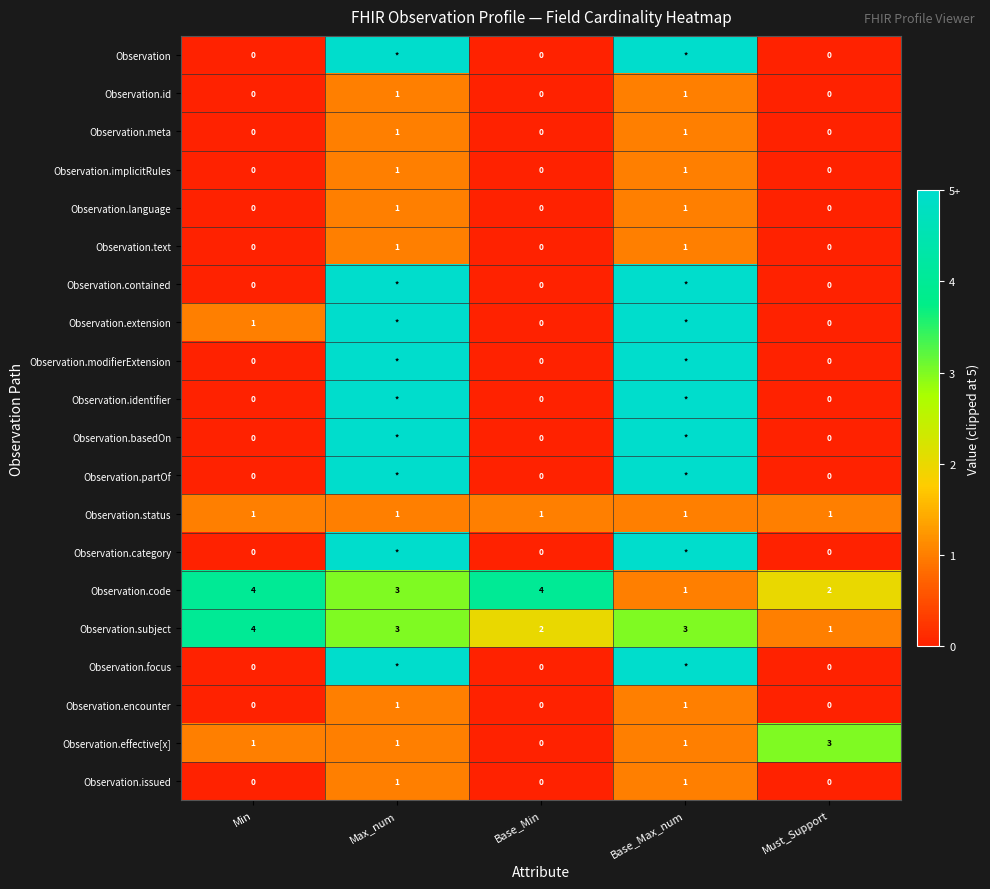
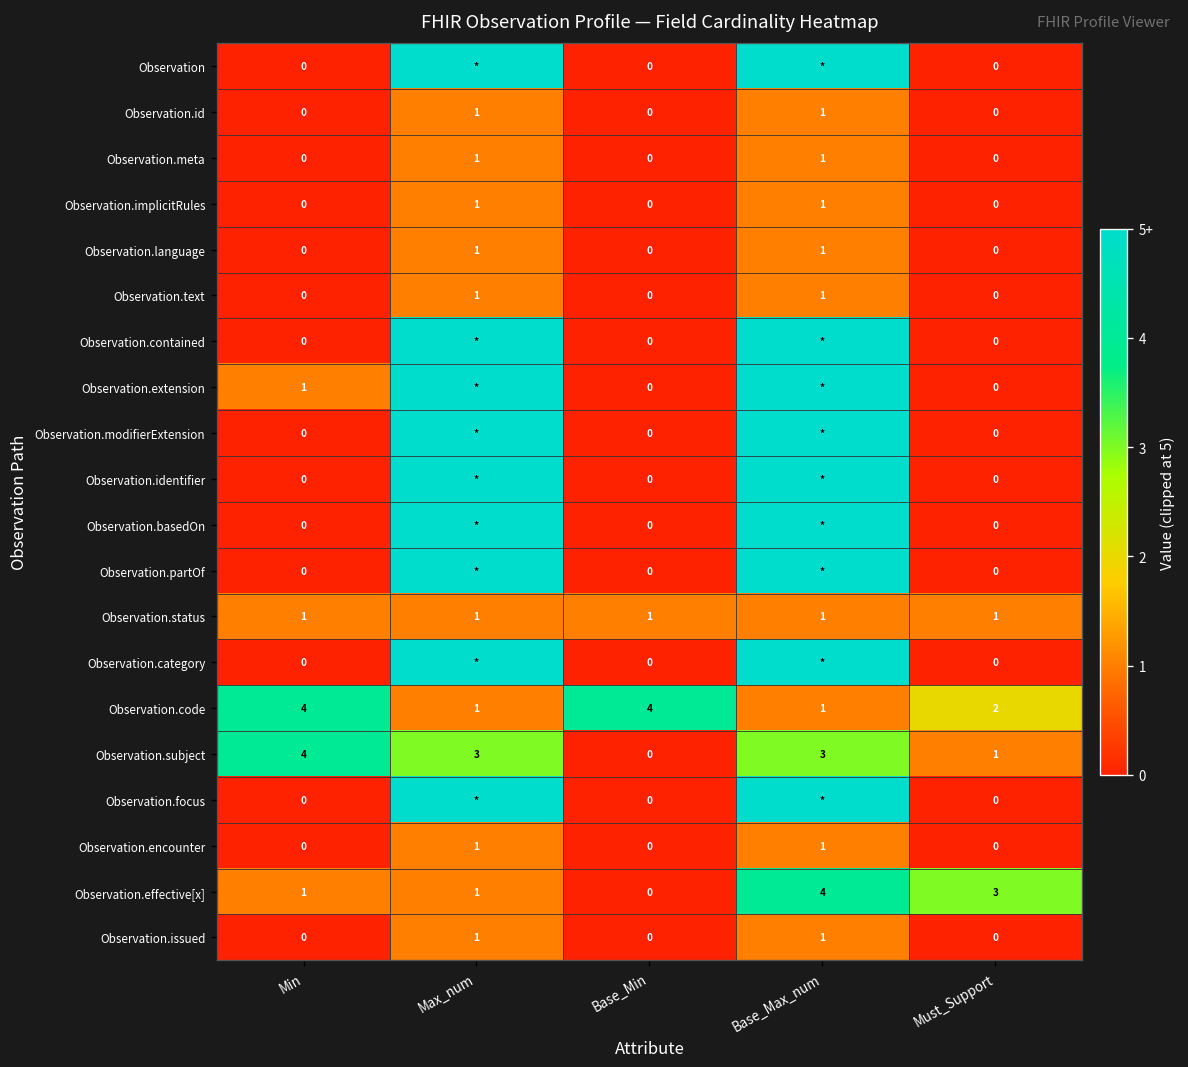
Observation.code, Max_num: 3 -> 1
Observation.subject, Base_Min: 2 -> 0
Observation.effective[x], Base_Max_num: 1 -> 4
